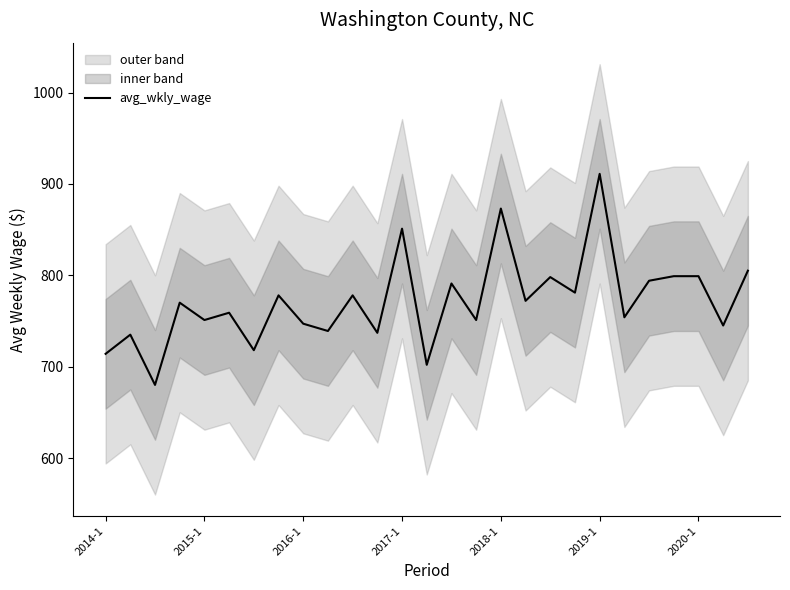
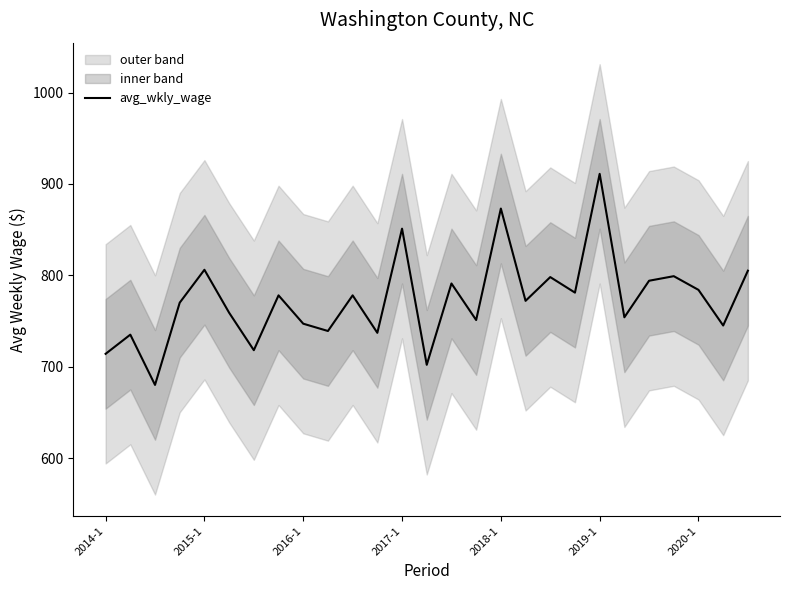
avg_wkly_wage, 2015-1: 750 -> 810
avg_wkly_wage, 2020-1: 800 -> 780
